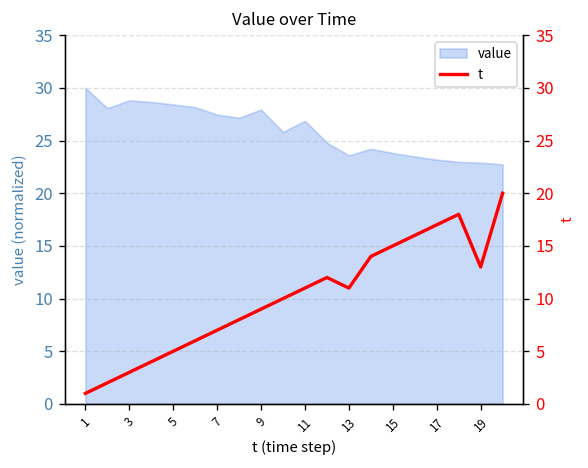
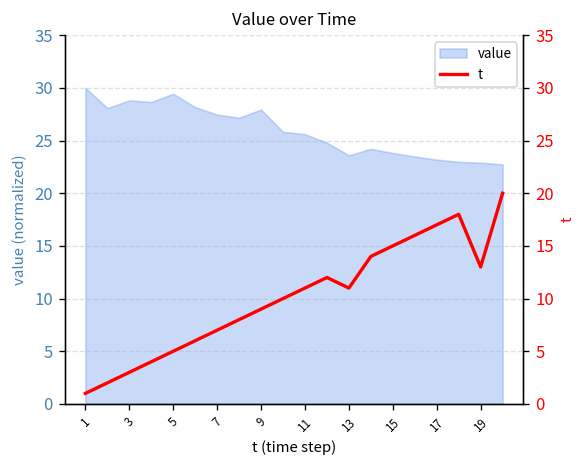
value, 5: 28 -> 29
value, 11: 27 -> 26
